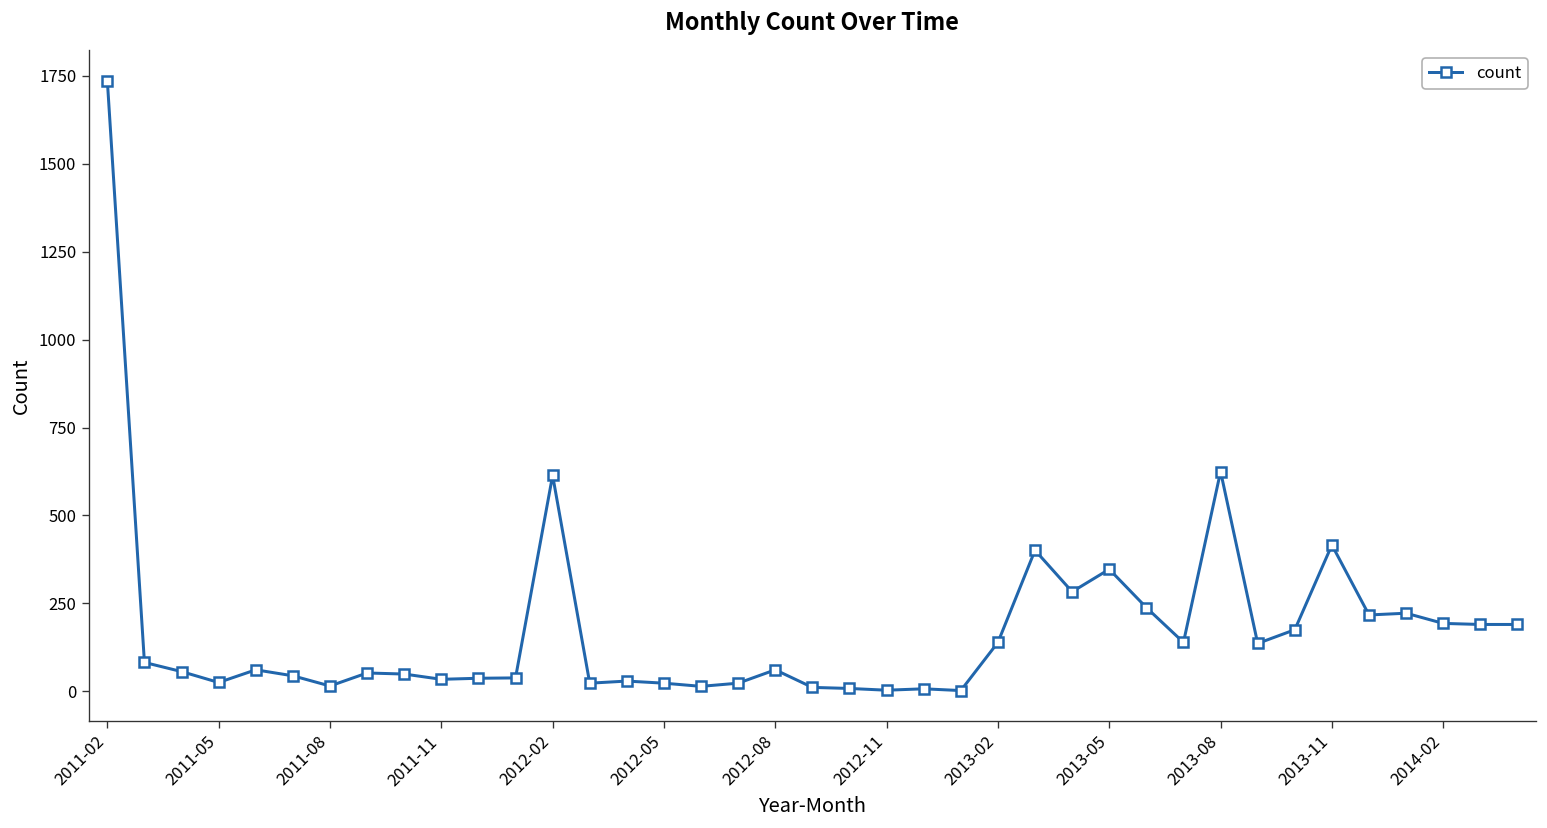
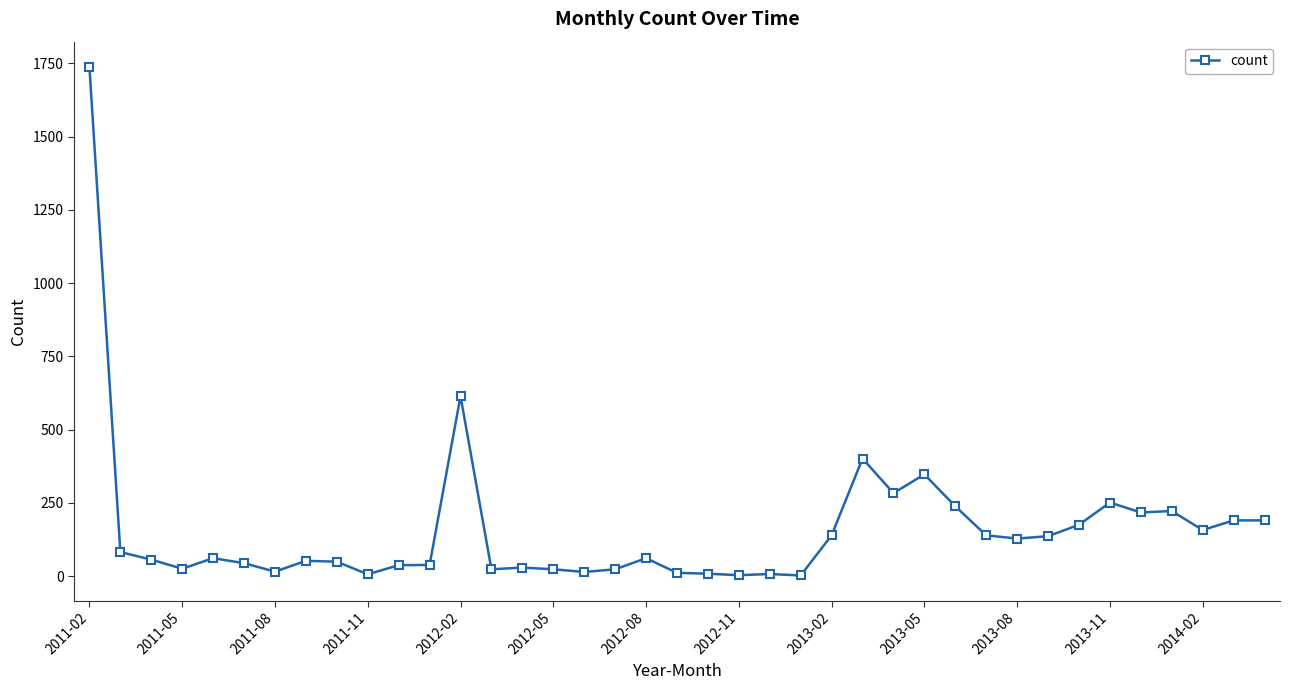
2011-11: 30 -> 10
2013-08: 630 -> 130
2013-11: 420 -> 250
2014-02: 190 -> 160
